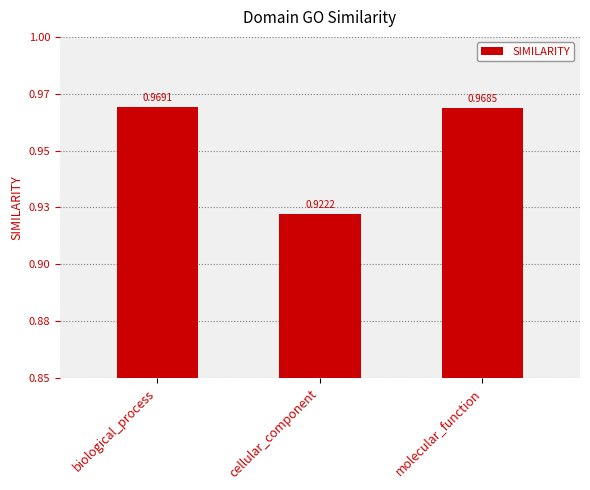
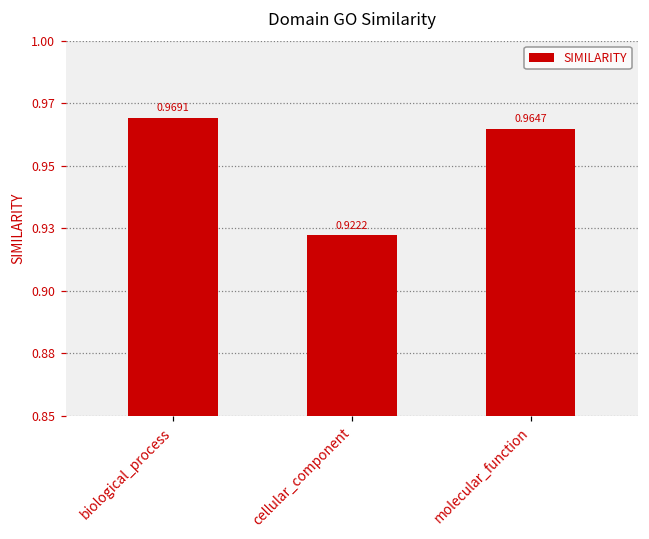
molecular_function: 0.9685 -> 0.9647
